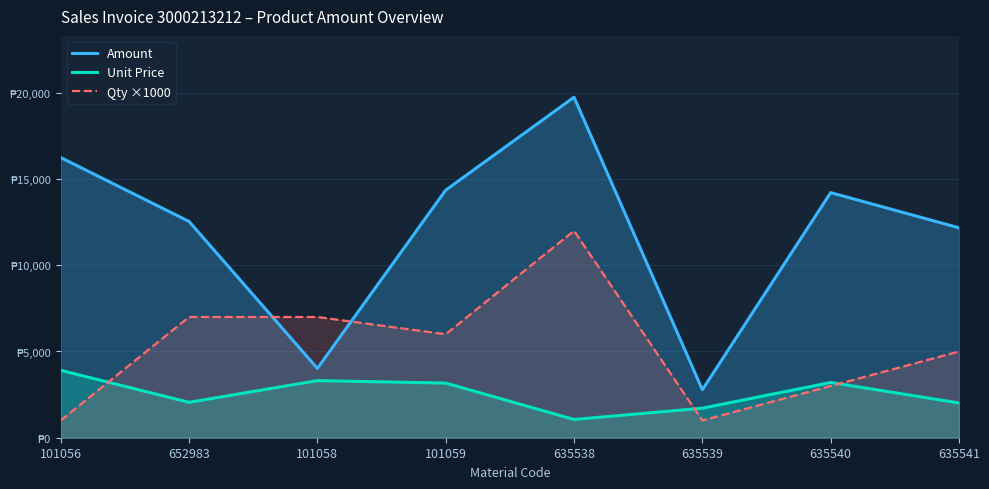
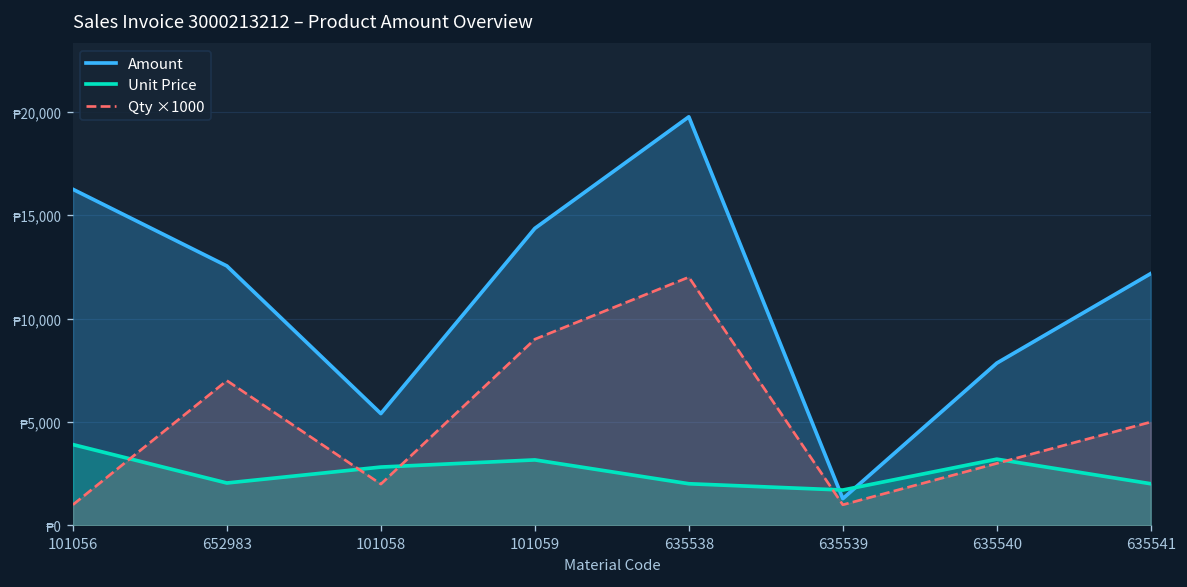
Amount, 101058: ₱4,000 -> ₱5,400
Unit Price, 101058: ₱3,300 -> ₱2,800
Qty ×1000, 101058: ₱7,000 -> ₱2,000
Qty ×1000, 101059: ₱6,000 -> ₱9,000
Unit Price, 635538: ₱1,100 -> ₱2,000
Amount, 635539: ₱2,800 -> ₱1,300
Amount, 635540: ₱14,200 -> ₱7,800
